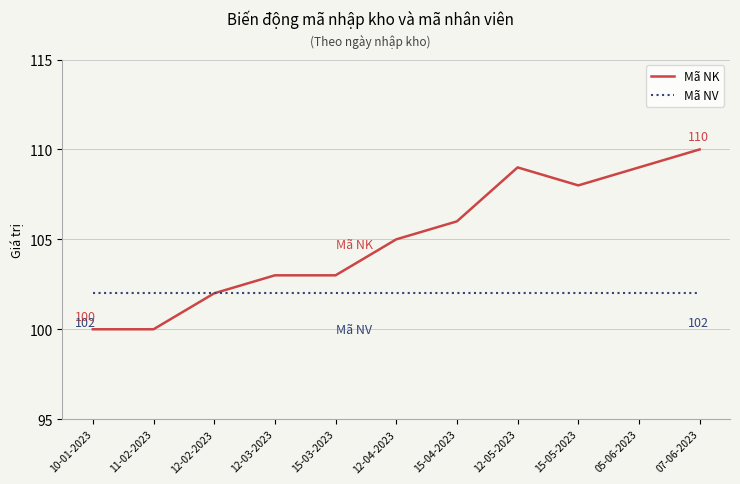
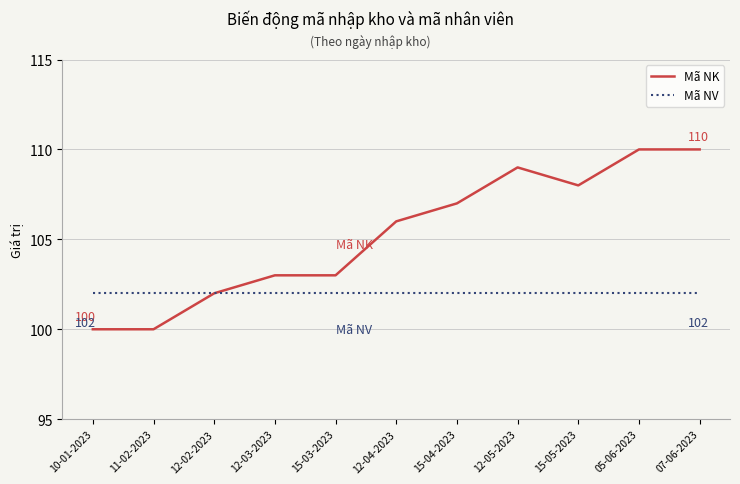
Mã NK, 12-04-2023: 105 -> 106
Mã NK, 15-04-2023: 106 -> 107
Mã NK, 05-06-2023: 109 -> 110
